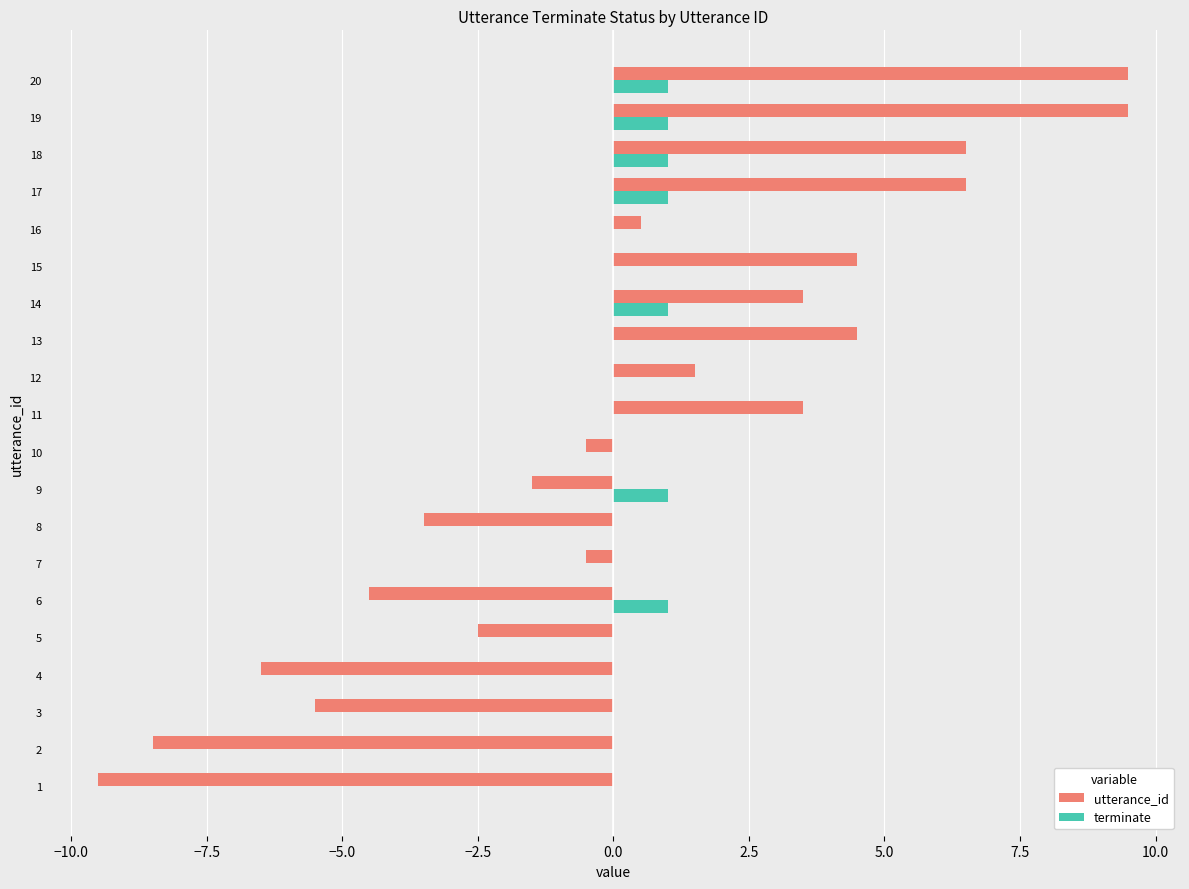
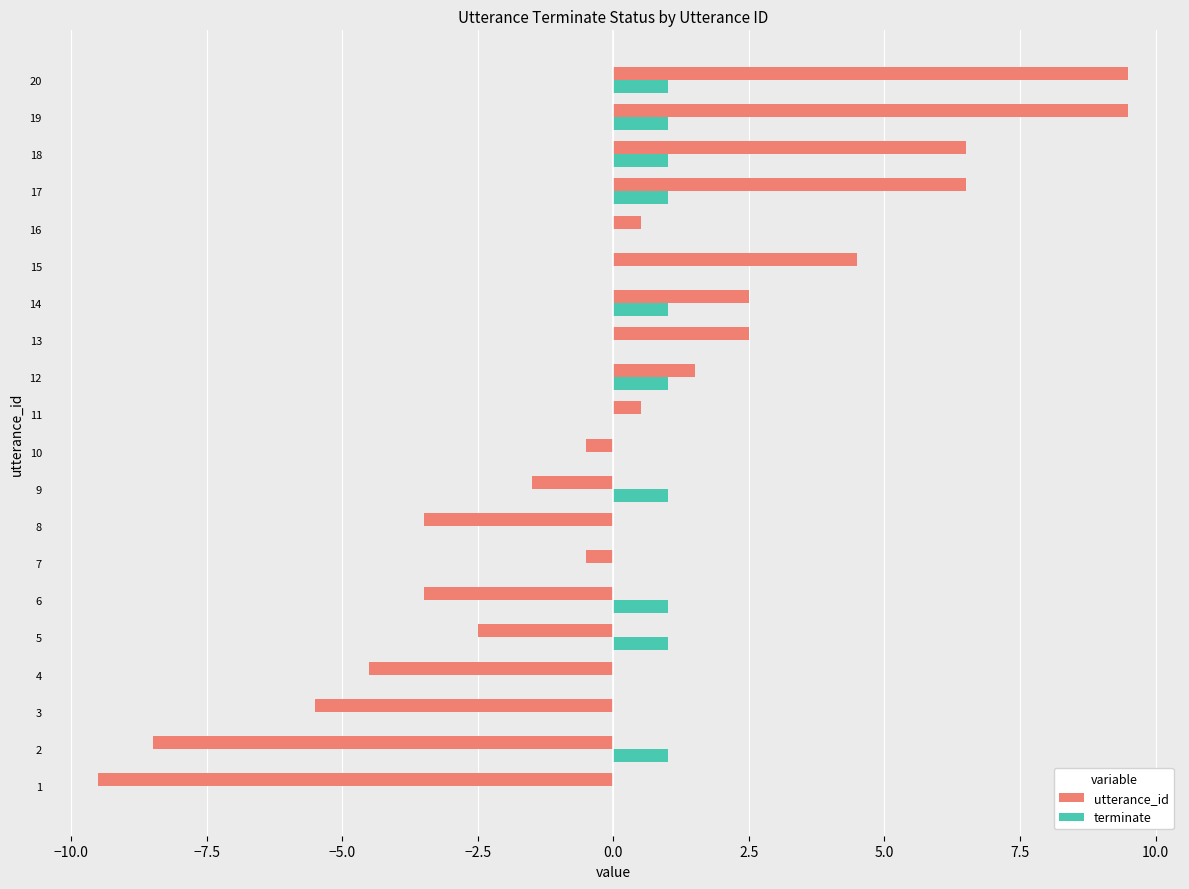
utterance_id, 14: 3.5 -> 2.5
utterance_id, 13: 4.5 -> 2.5
terminate, 12: 0 -> 1
utterance_id, 11: 3.5 -> 0.5
utterance_id, 6: -4.5 -> -3.5
terminate, 5: 0 -> 1
utterance_id, 4: -6.5 -> -4.5
terminate, 2: 0 -> 1
